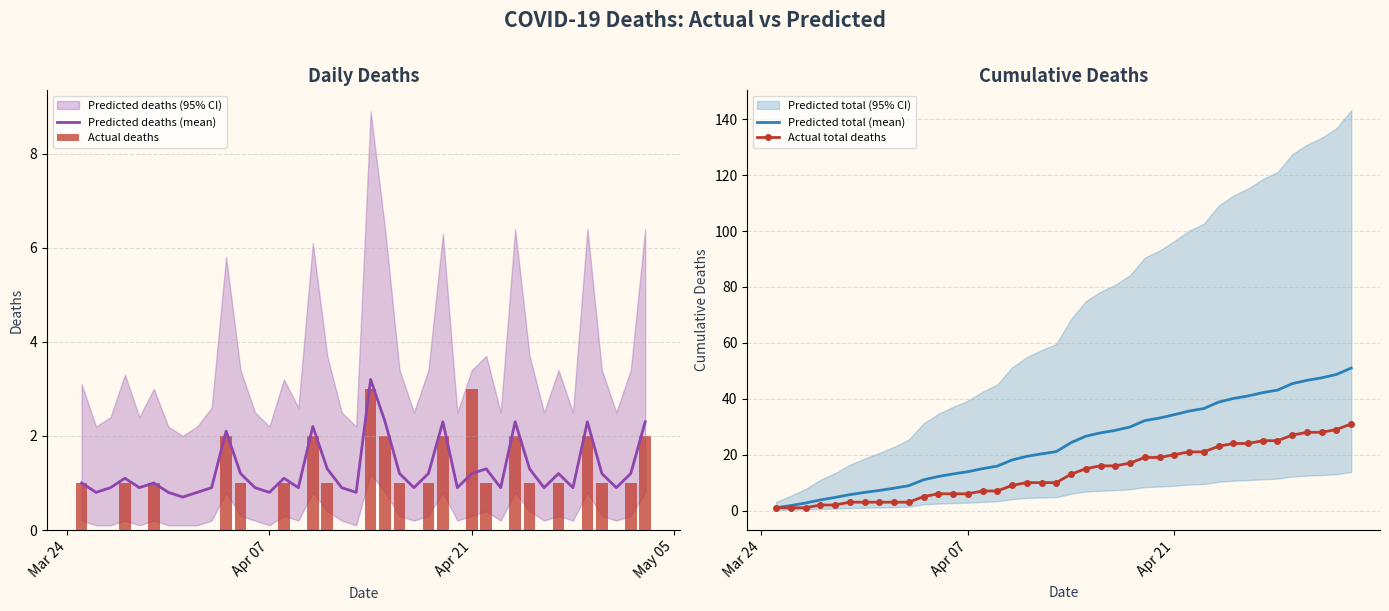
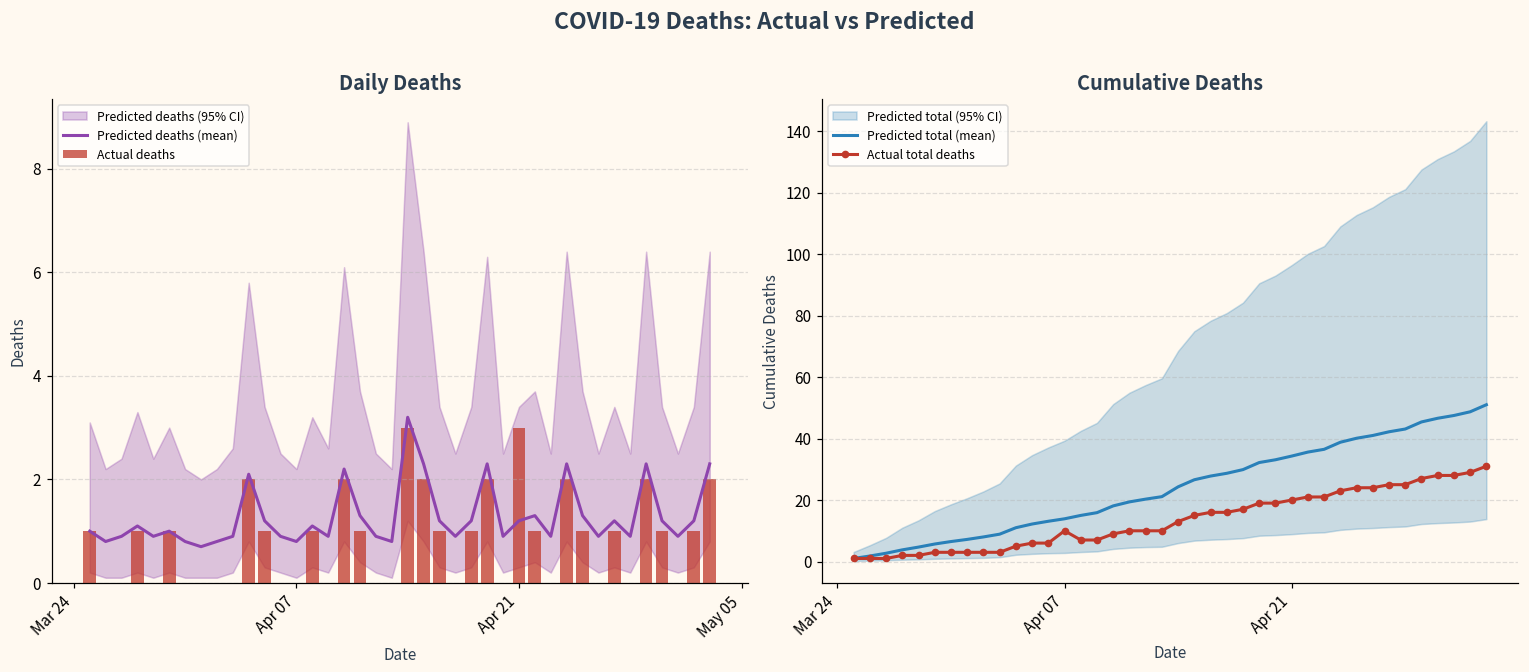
Cumulative Deaths, Actual total deaths, Apr 07: 6 -> 10
